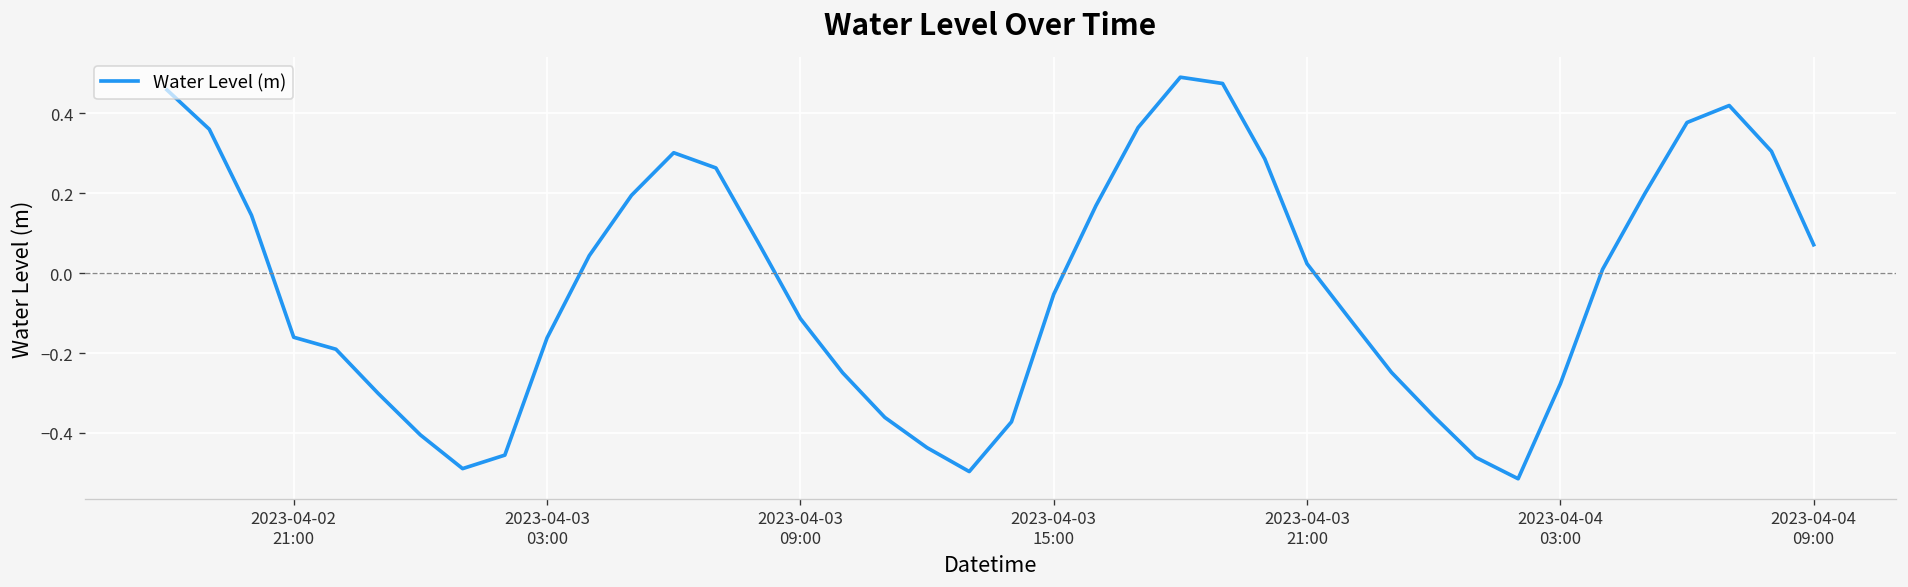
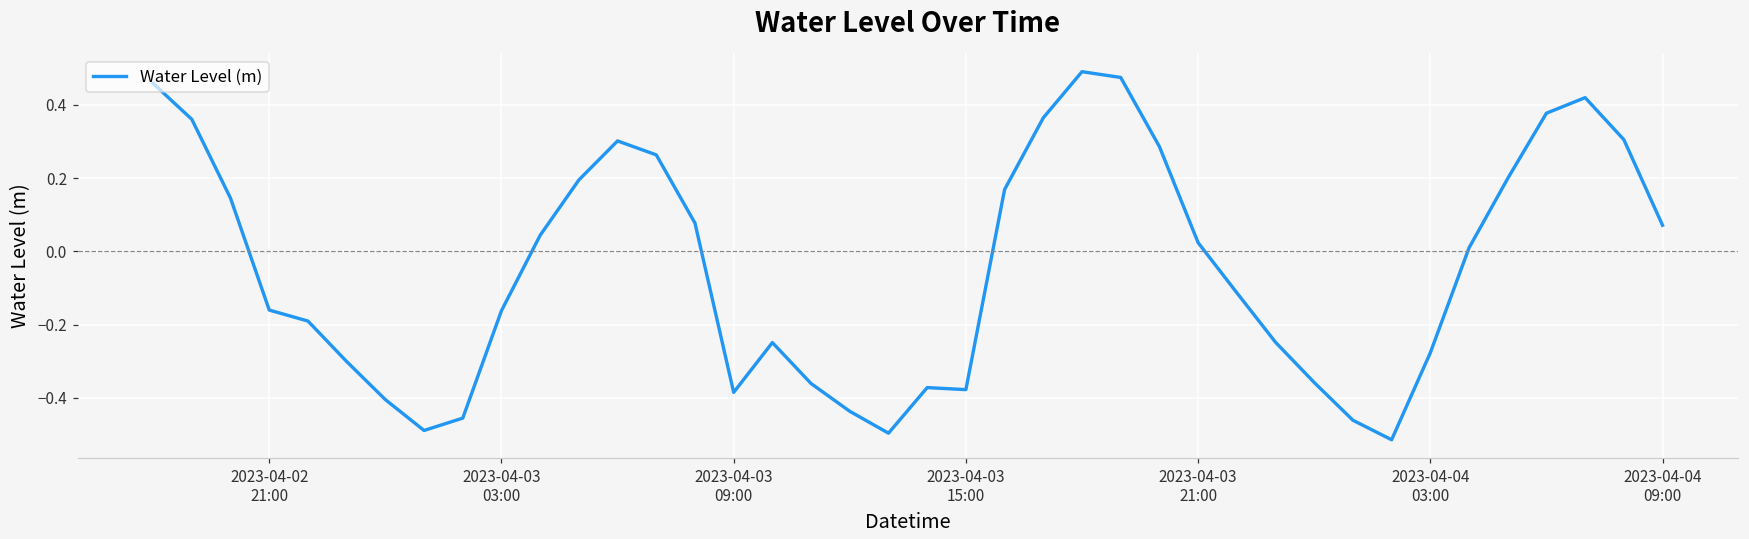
2023-04-03 09:00: -0.11 -> -0.39
2023-04-03 15:00: -0.05 -> -0.38
